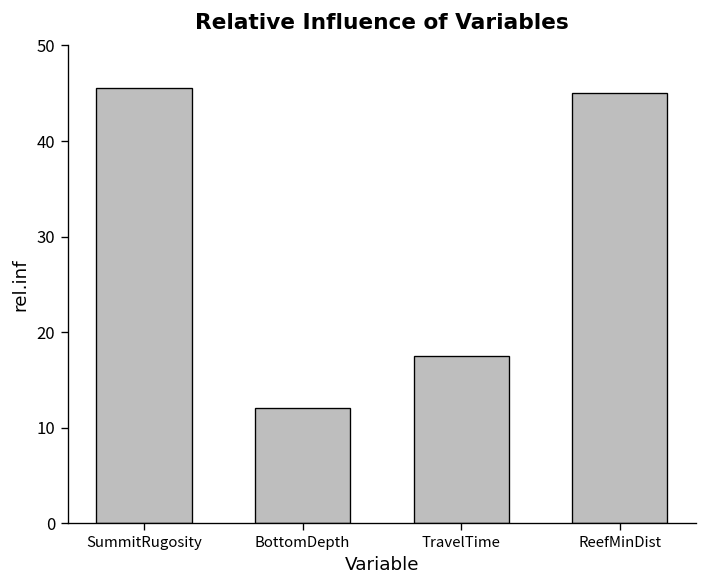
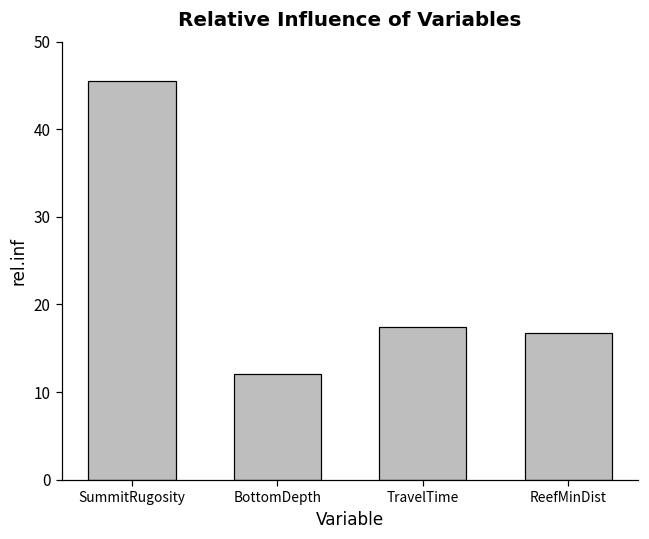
ReefMinDist: 45 -> 17
